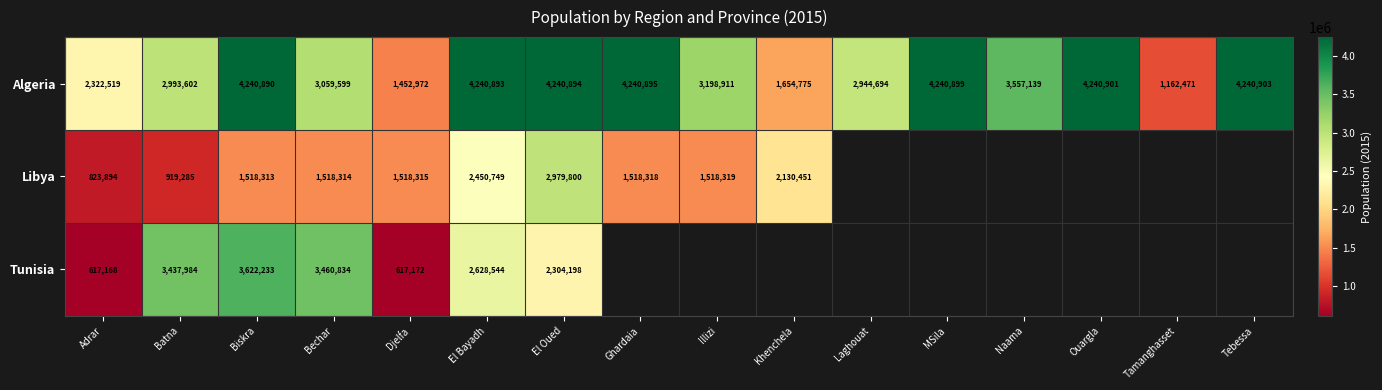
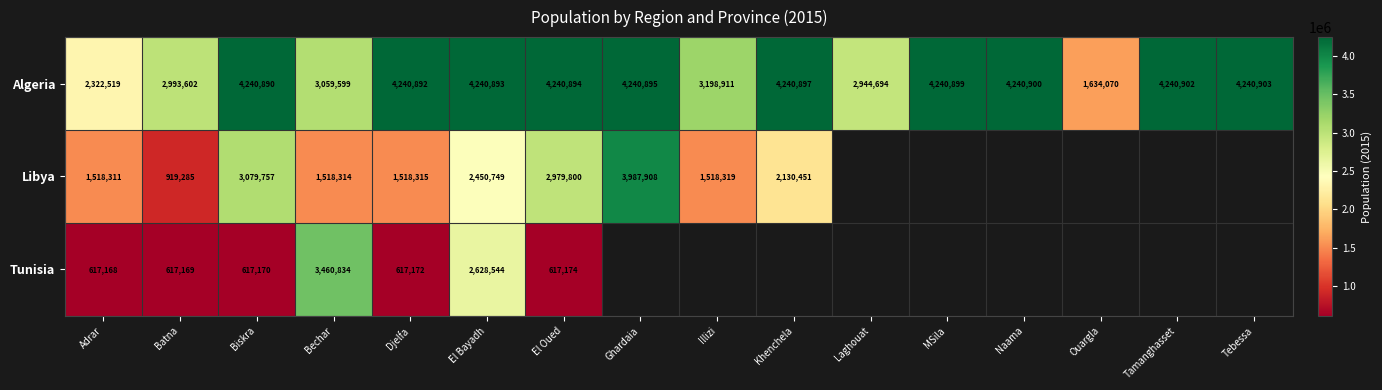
Algeria, Djelfa: 1,452,972 -> 4,240,892
Algeria, Khenchela: 1,654,775 -> 4,240,897
Algeria, Naama: 3,557,139 -> 4,240,900
Algeria, Ouargla: 4,240,901 -> 1,634,070
Algeria, Tamanghasset: 1,162,471 -> 4,240,902
Libya, Adrar: 823,894 -> 1,518,311
Libya, Biskra: 1,518,313 -> 3,079,757
Libya, Ghardaia: 1,518,318 -> 3,987,908
Tunisia, Batna: 3,437,984 -> 617,169
Tunisia, Biskra: 3,622,233 -> 617,170
Tunisia, El Oued: 2,304,198 -> 617,174
